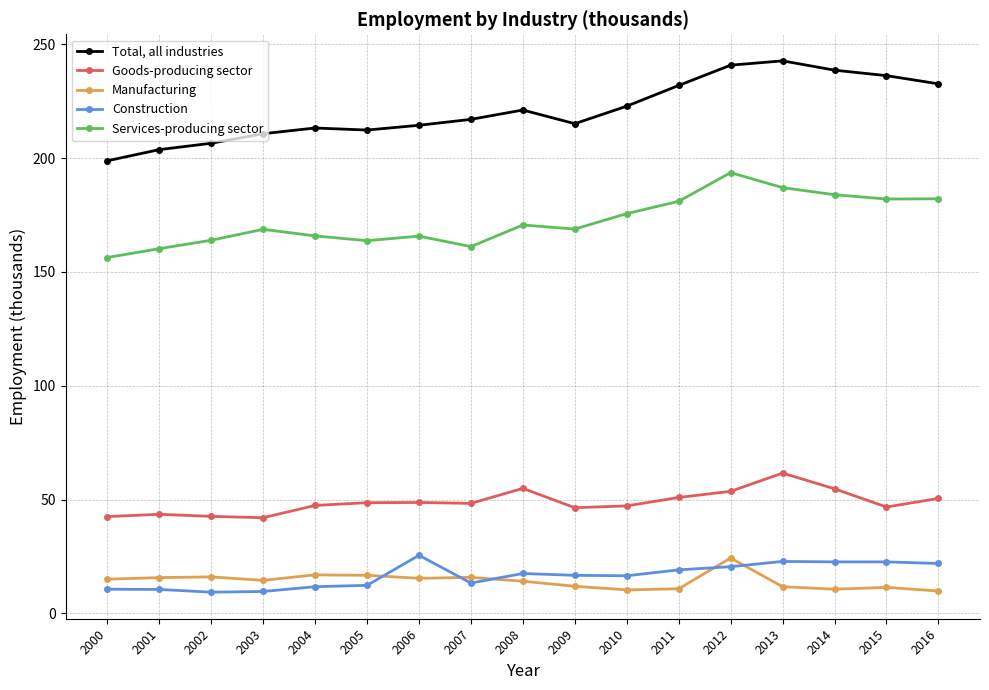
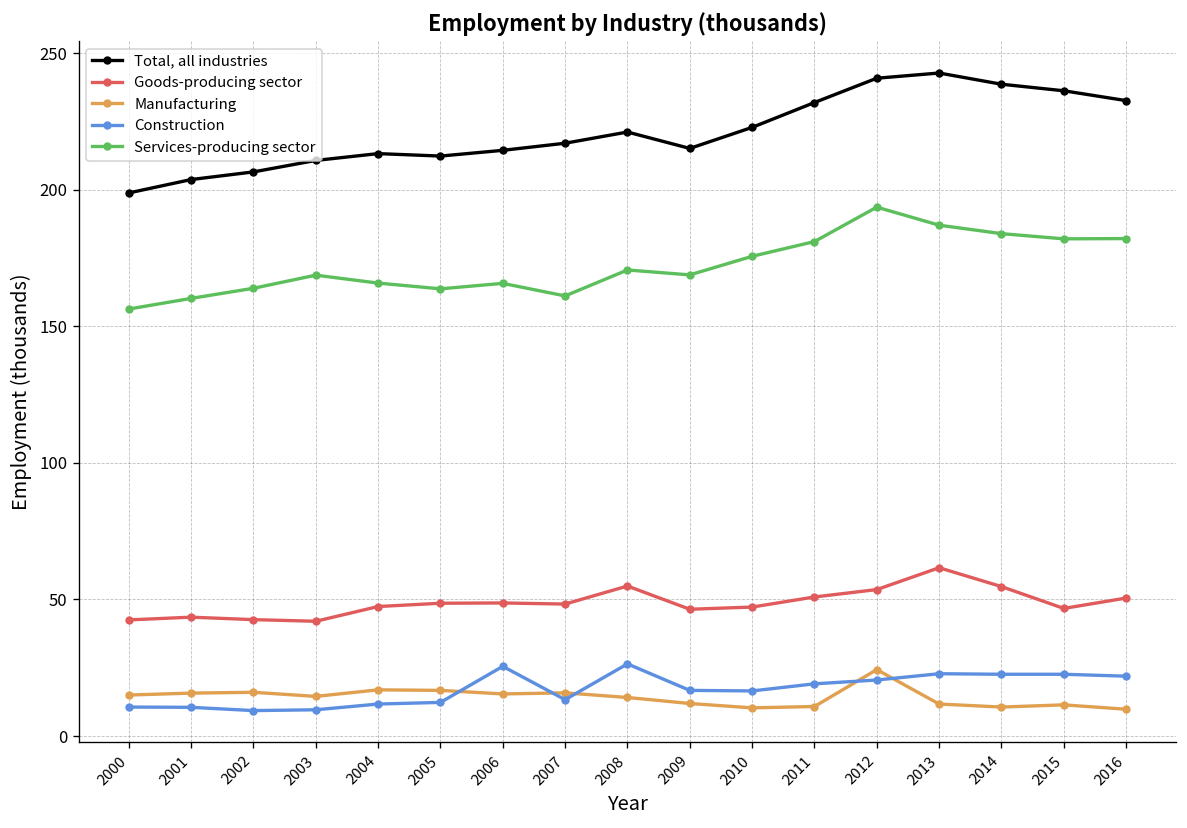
Construction, 2008: 18 -> 26
